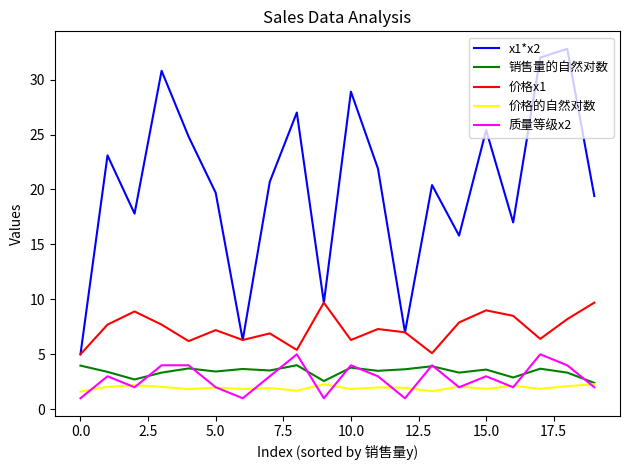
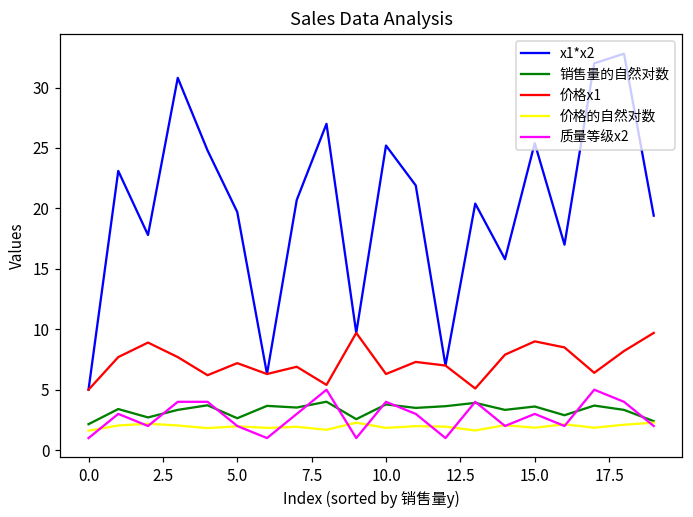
销售量的自然对数, 0.0: 4.0 -> 2.1
销售量的自然对数, 5.0: 3.4 -> 2.6
x1*x2, 10.0: 28.9 -> 25.2
